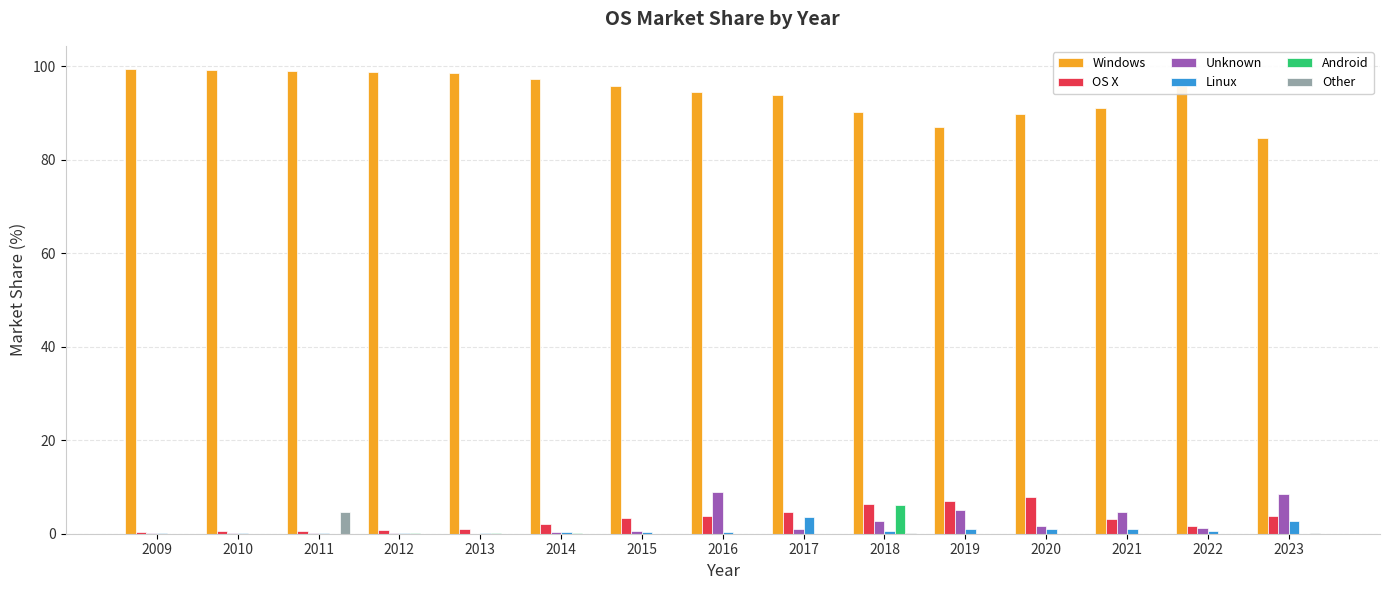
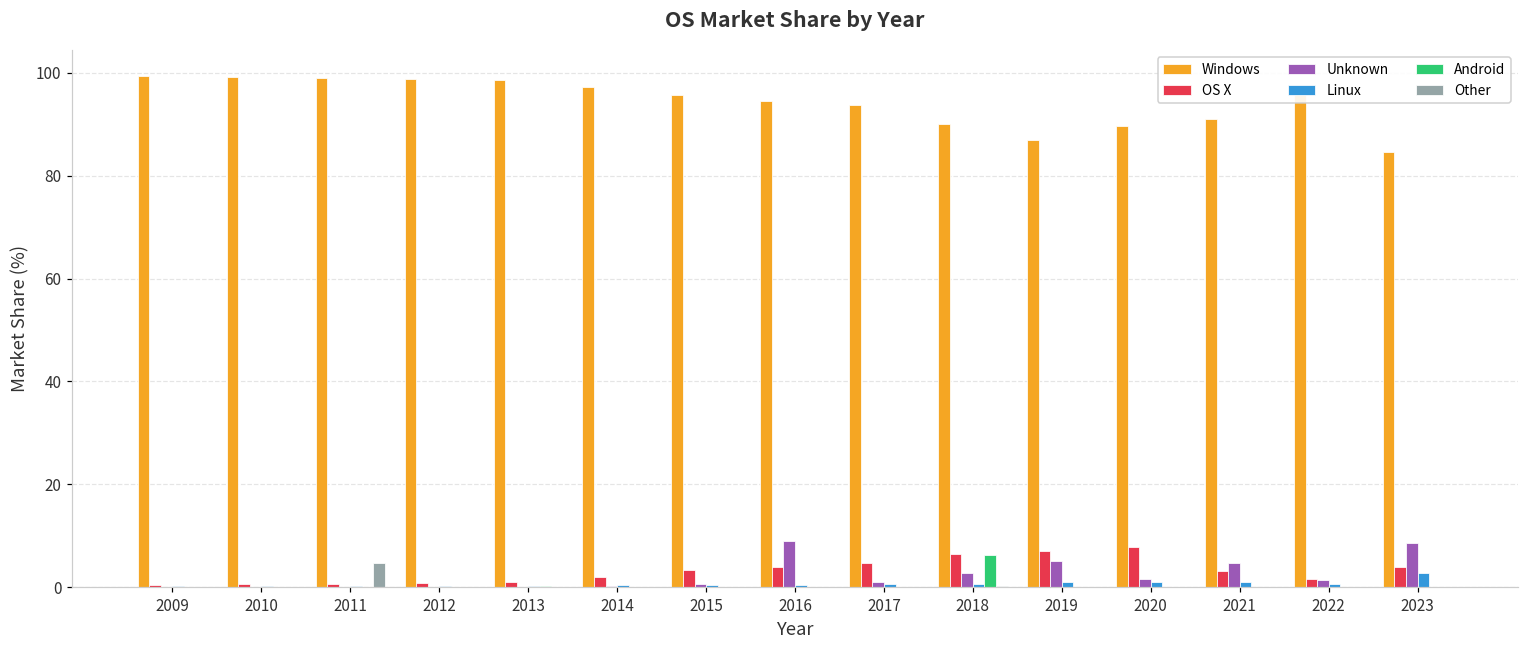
Linux, 2017: 4 -> 1
